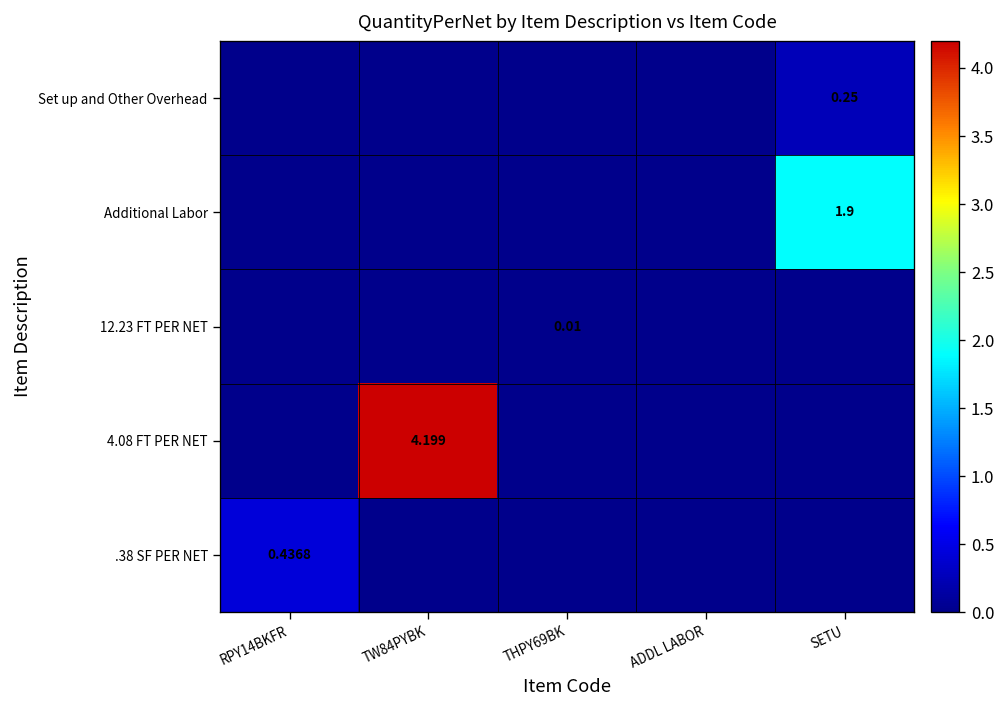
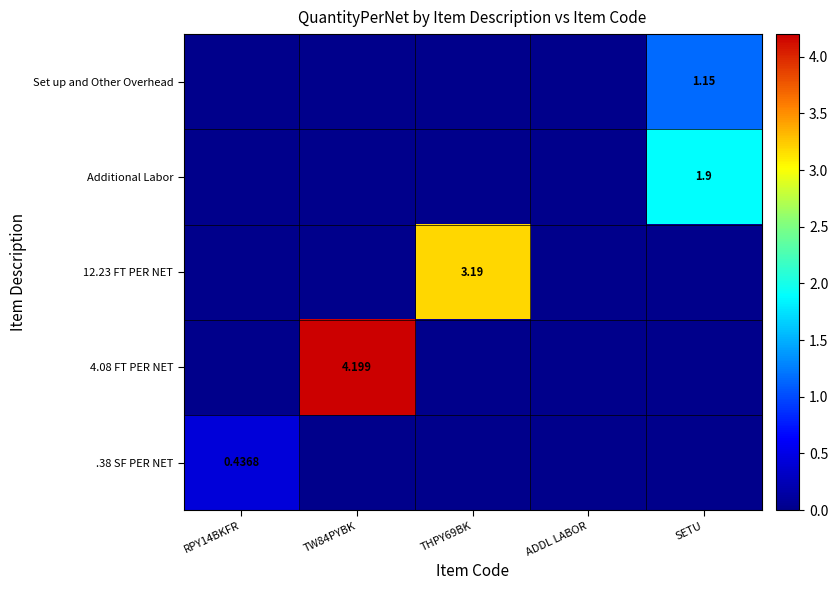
Set up and Other Overhead, SETU: 0.25 -> 1.15
12.23 FT PER NET, THPY69BK: 0.01 -> 3.19
